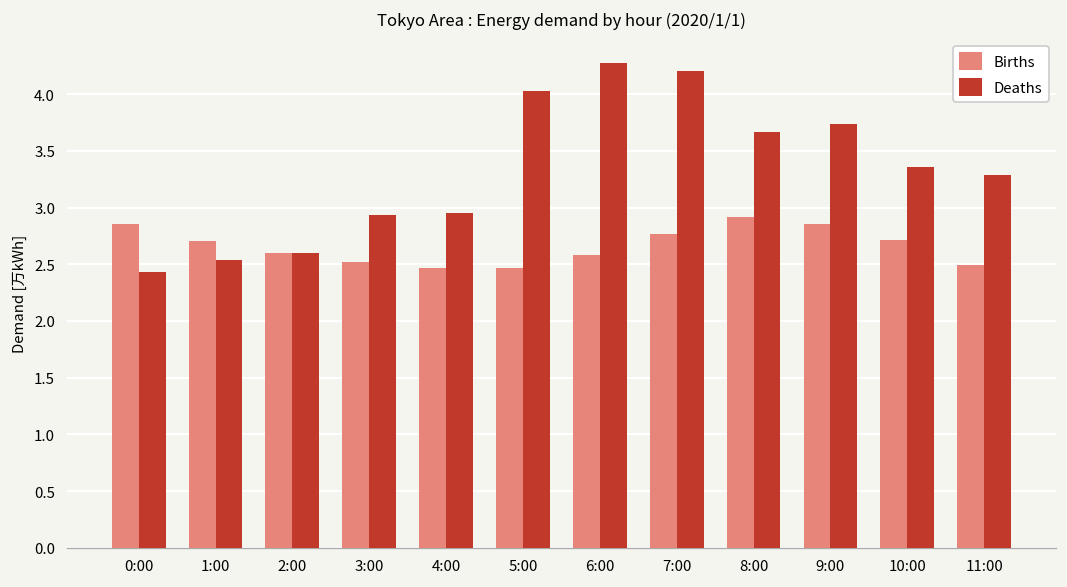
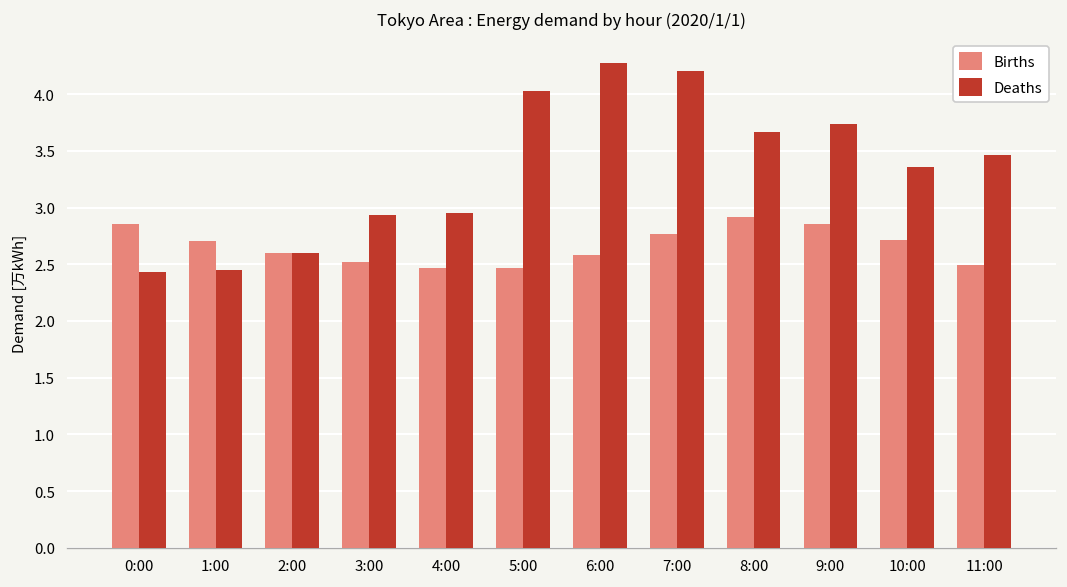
Deaths, 1:00: 2.5 -> 2.4
Deaths, 11:00: 3.3 -> 3.5
